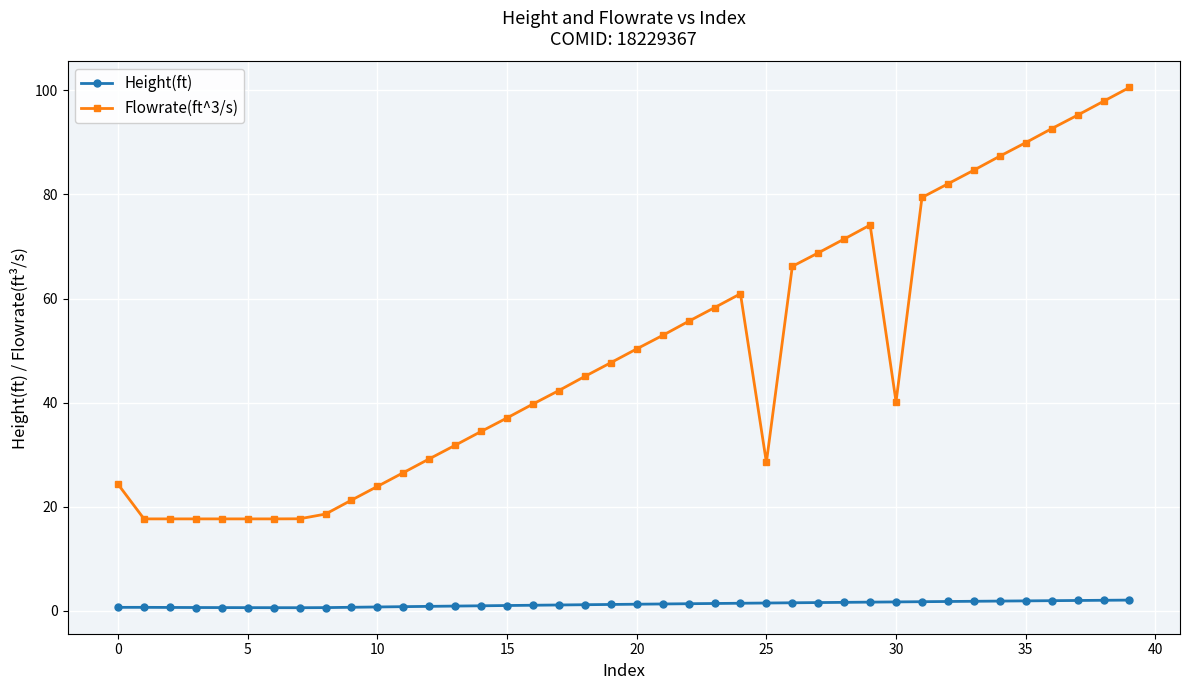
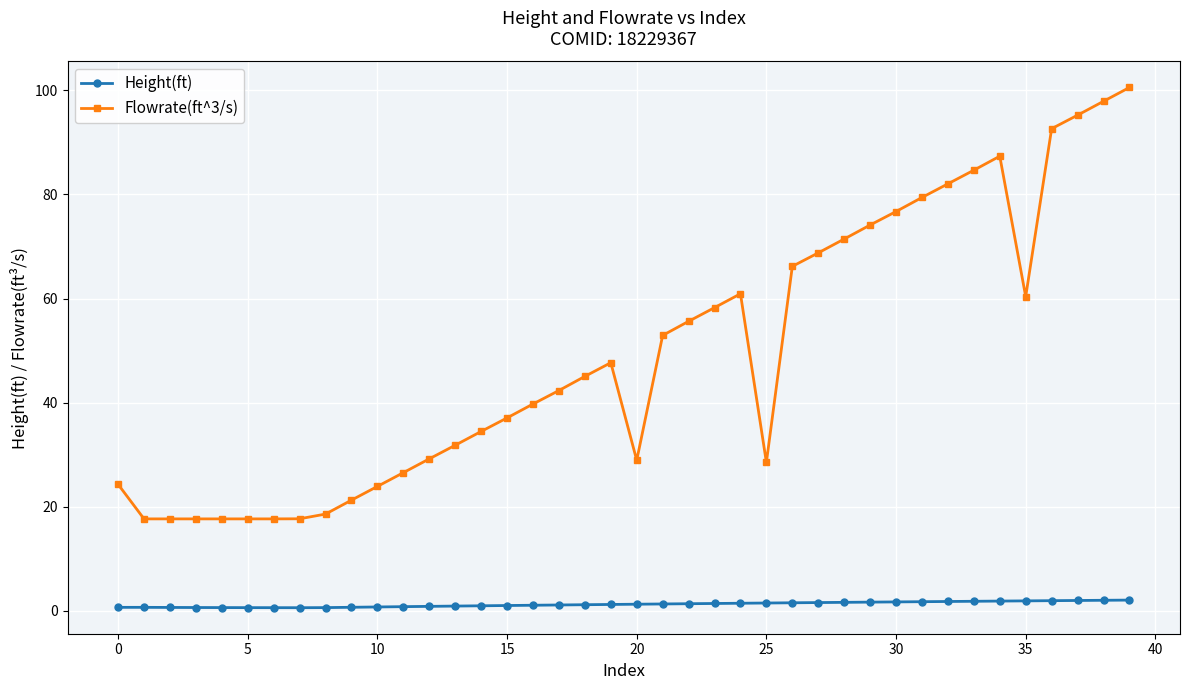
Flowrate(ft^3/s), 20: 50 -> 29
Flowrate(ft^3/s), 30: 40 -> 77
Flowrate(ft^3/s), 35: 90 -> 60
